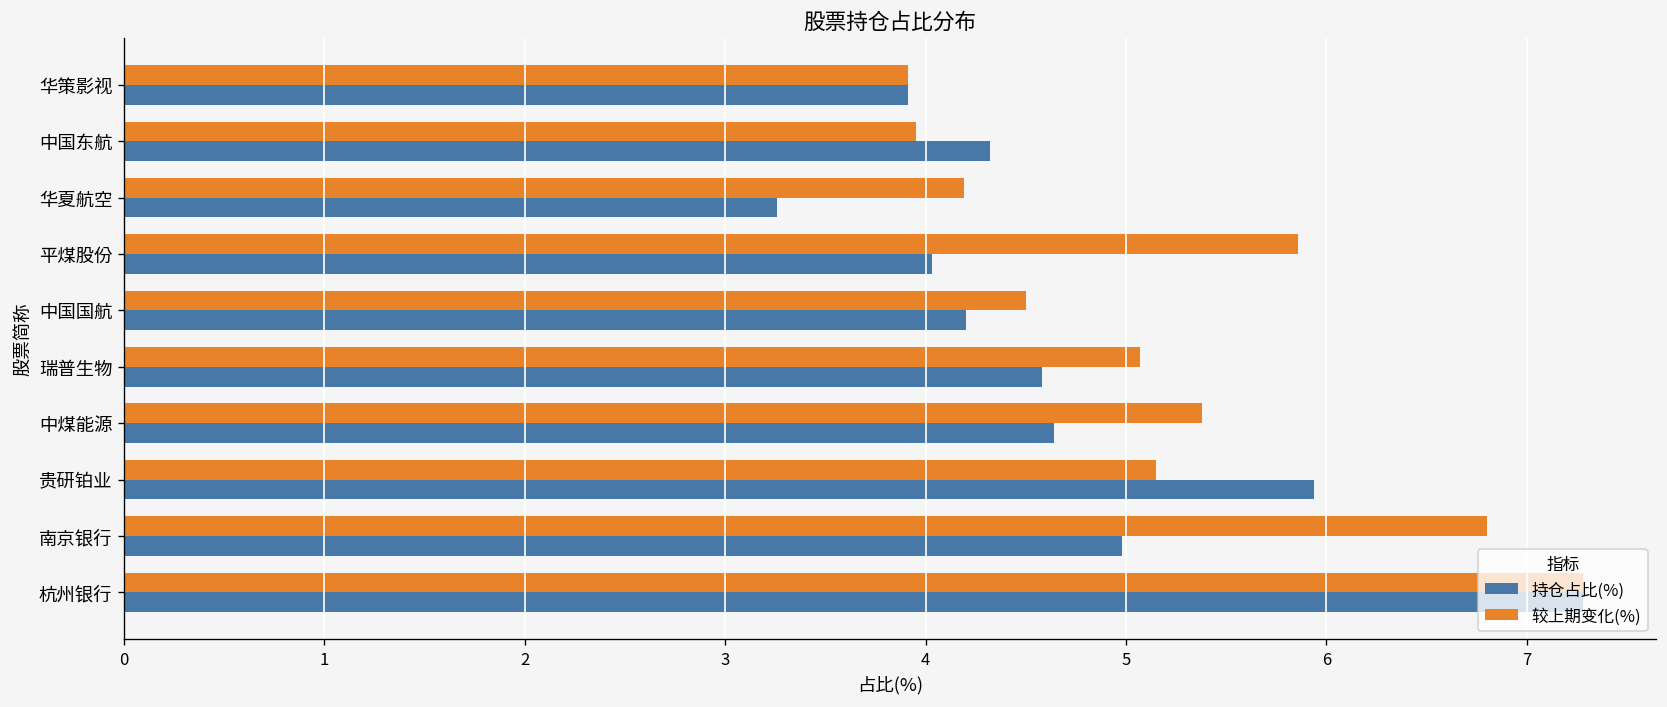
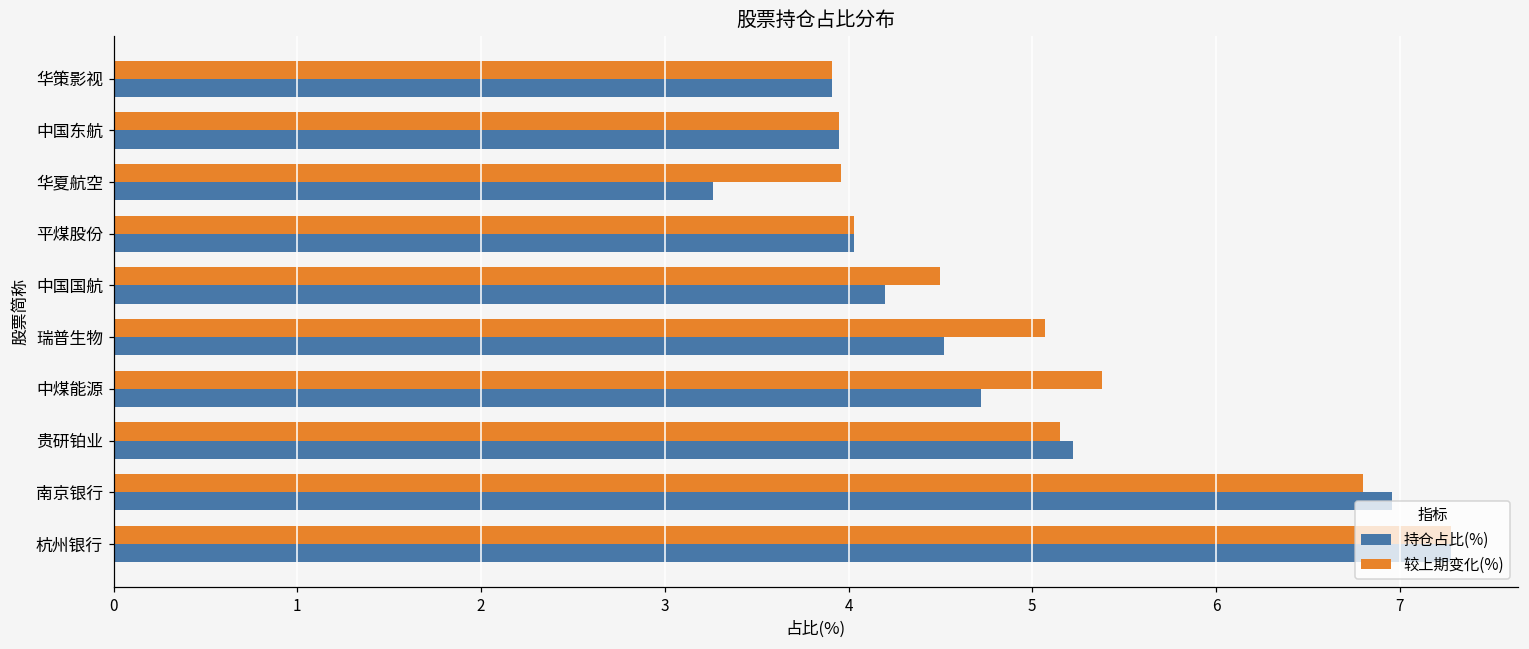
持仓占比(%), 中国东航: 4.32 -> 3.95
较上期变化(%), 华夏航空: 4.19 -> 3.96
较上期变化(%), 平煤股份: 5.86 -> 4.03
持仓占比(%), 瑞普生物: 4.58 -> 4.52
持仓占比(%), 中煤能源: 4.64 -> 4.72
持仓占比(%), 贵研铂业: 5.94 -> 5.22
持仓占比(%), 南京银行: 4.98 -> 6.96
